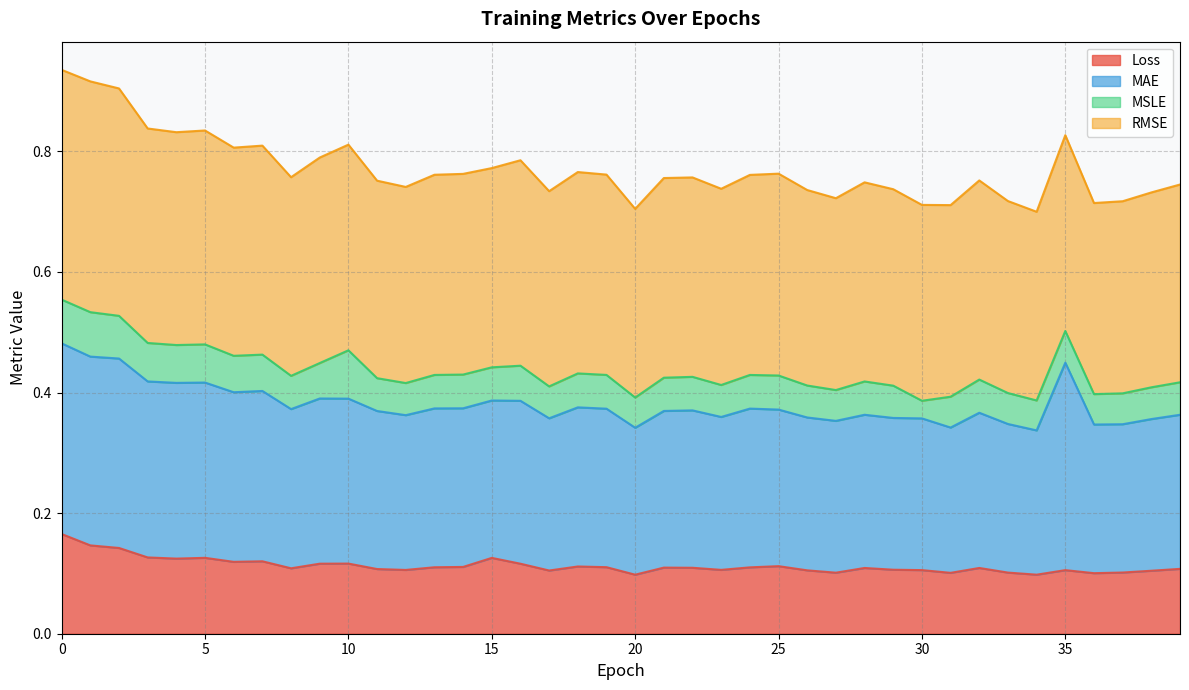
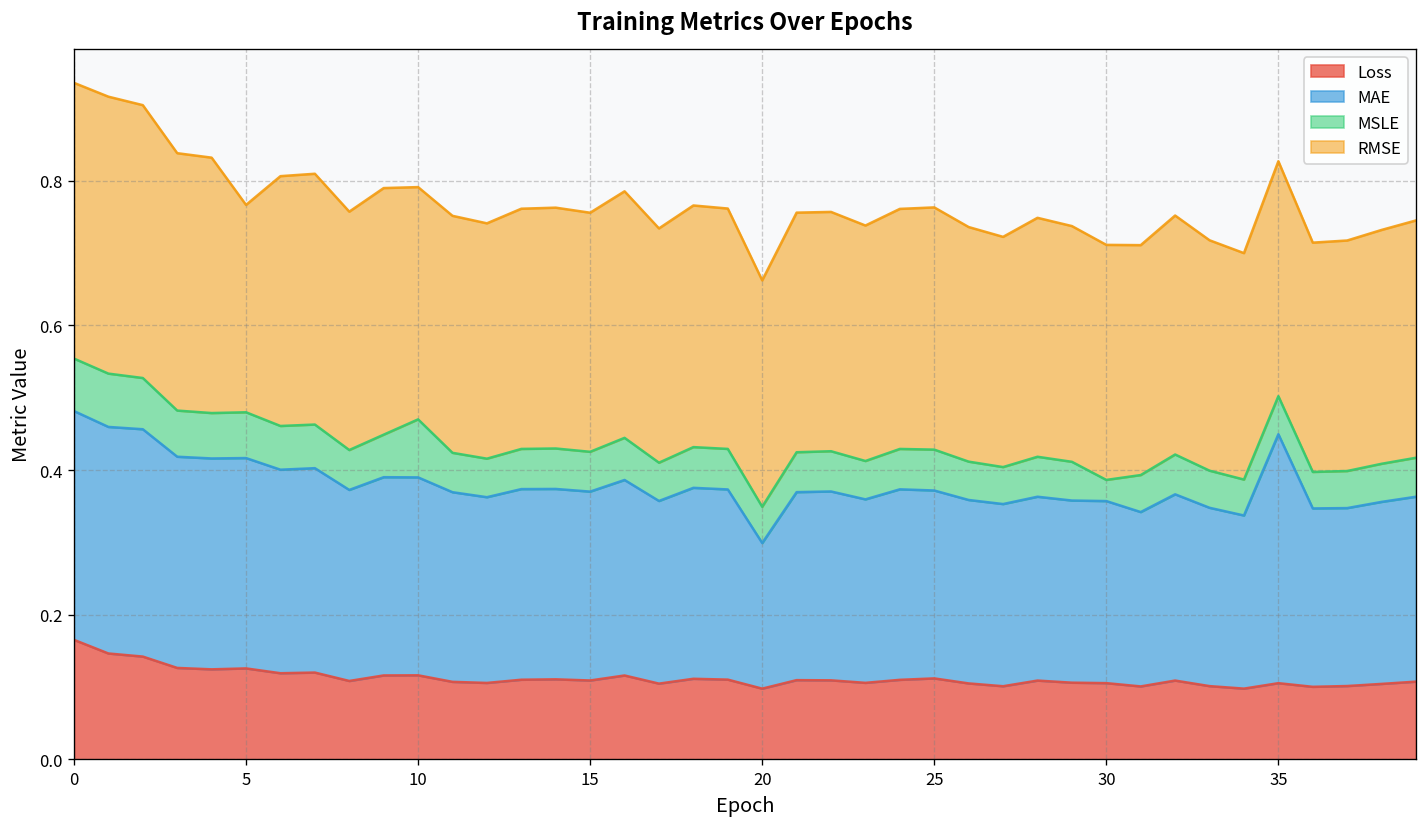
RMSE, 5: 0.35 -> 0.29
RMSE, 10: 0.34 -> 0.32
Loss, 15: 0.13 -> 0.11
MAE, 20: 0.24 -> 0.20
